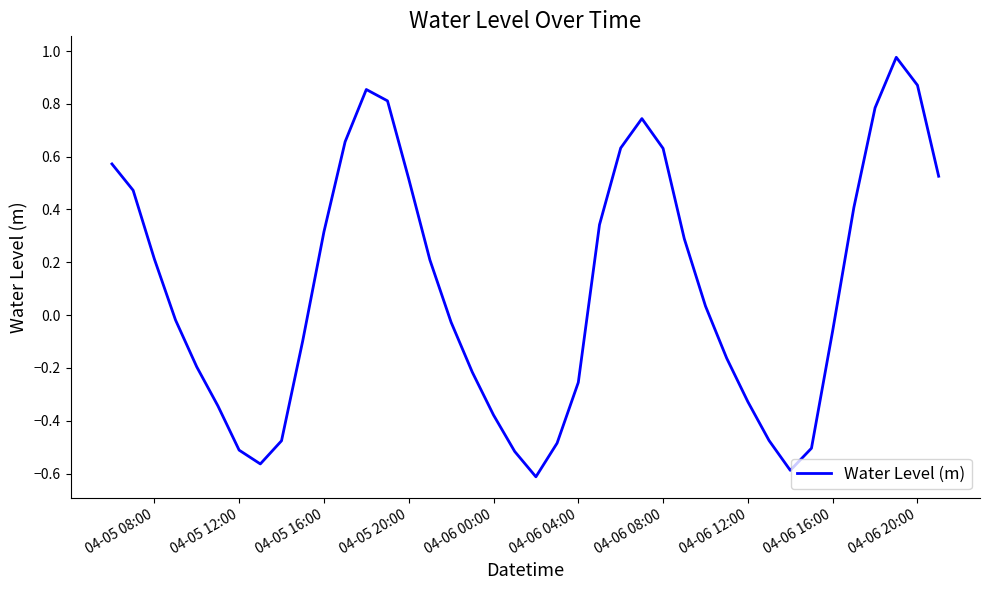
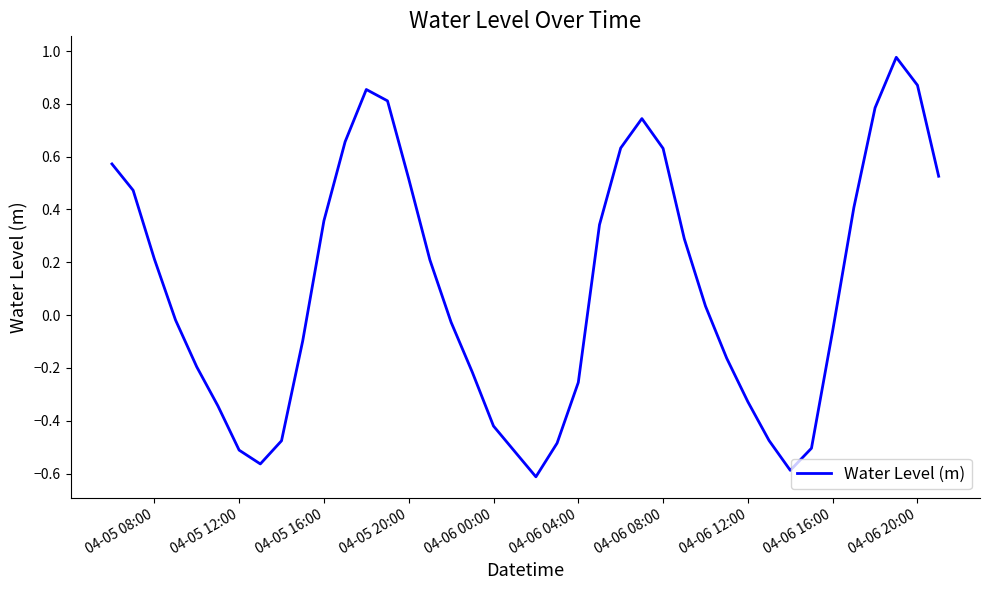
04-05 16:00: 0.32 -> 0.36
04-06 00:00: -0.38 -> -0.42
